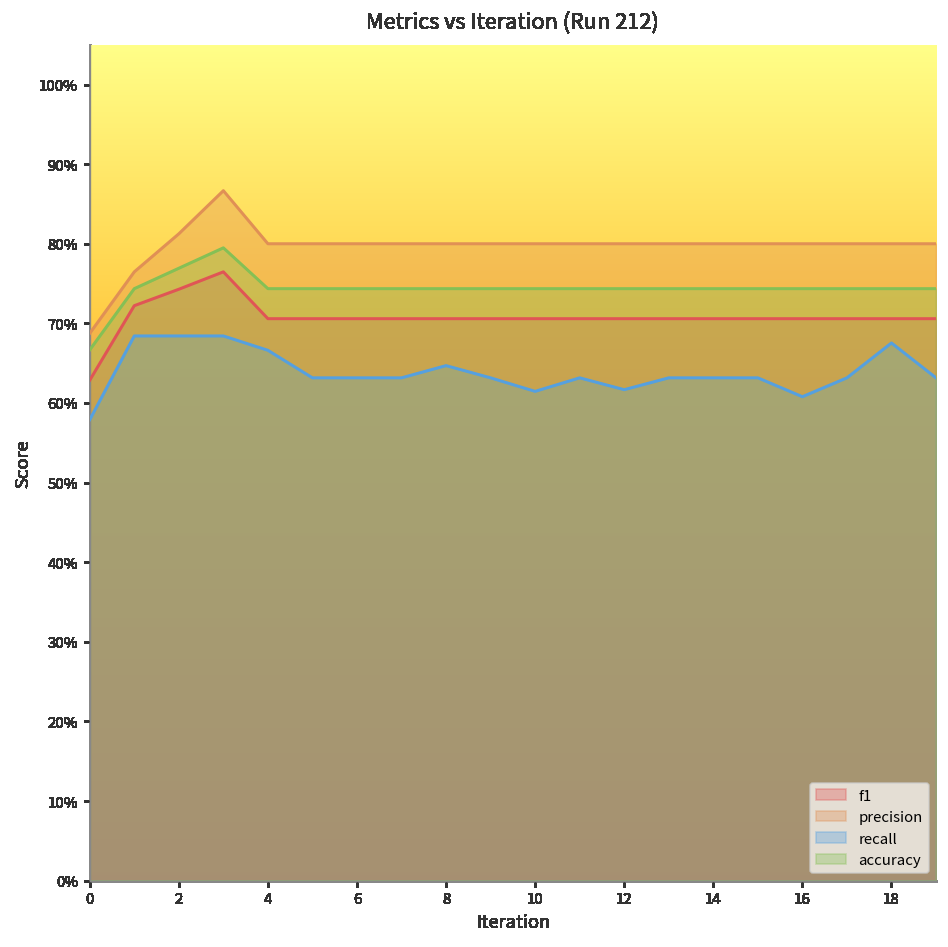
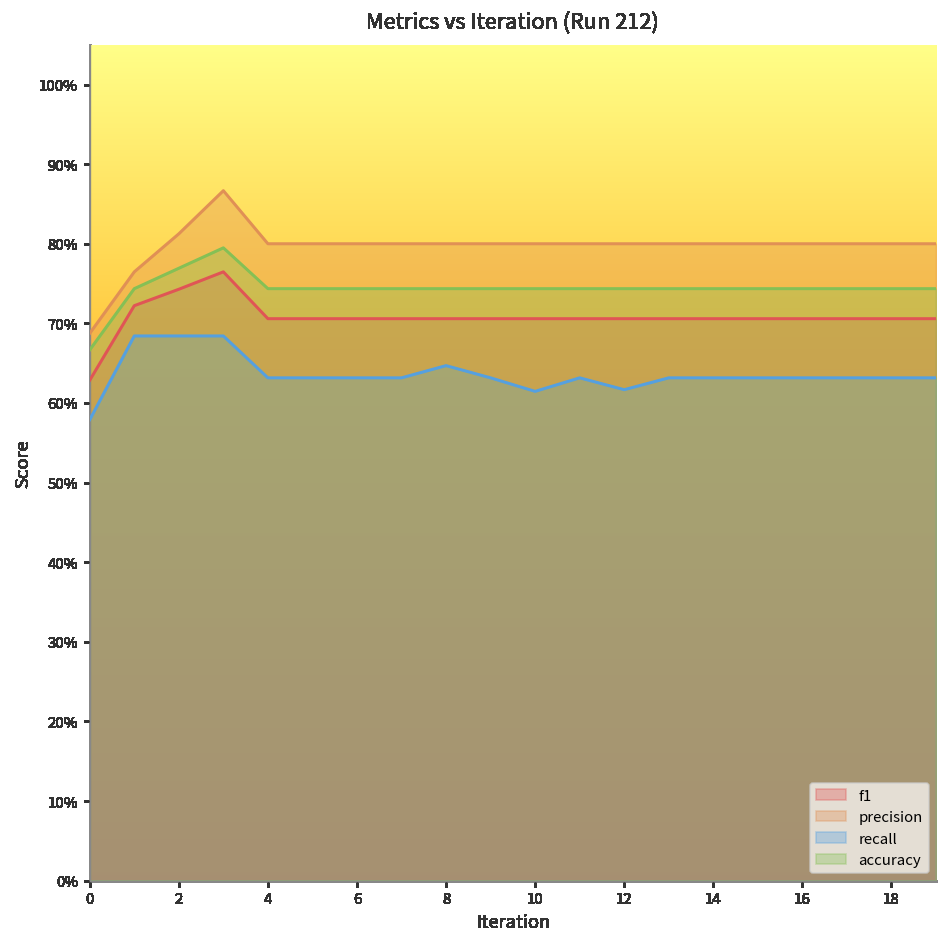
recall, 4: 67% -> 63%
recall, 16: 61% -> 63%
recall, 18: 68% -> 63%
